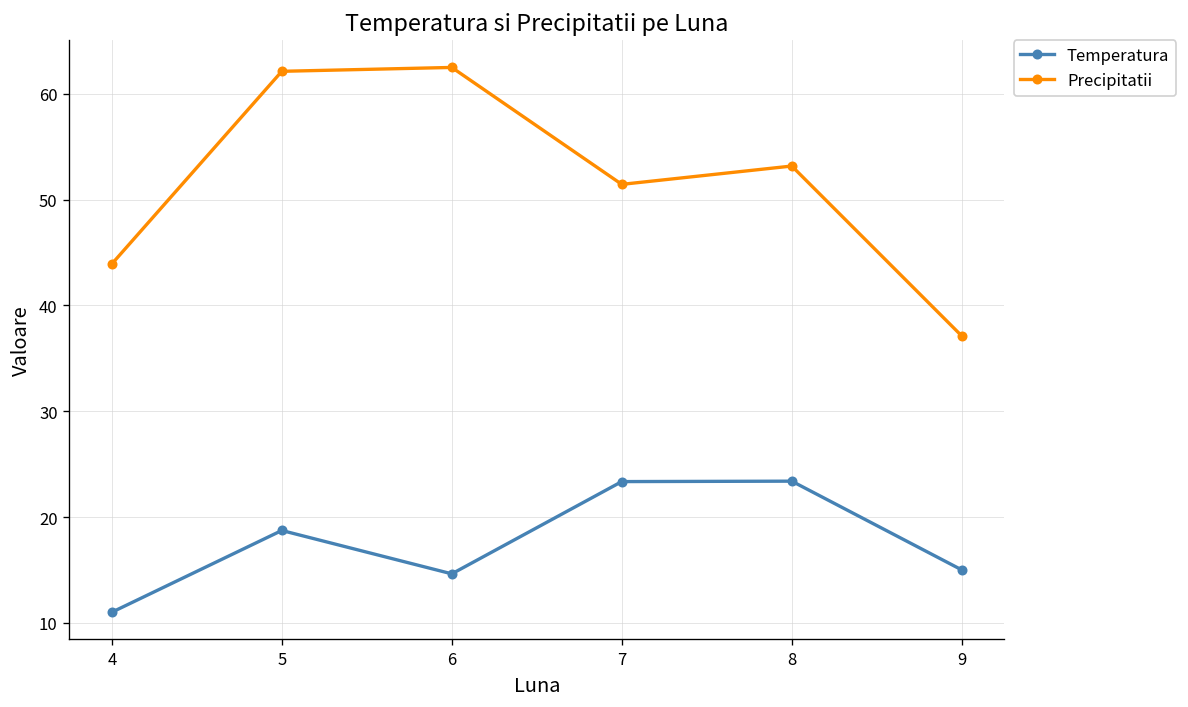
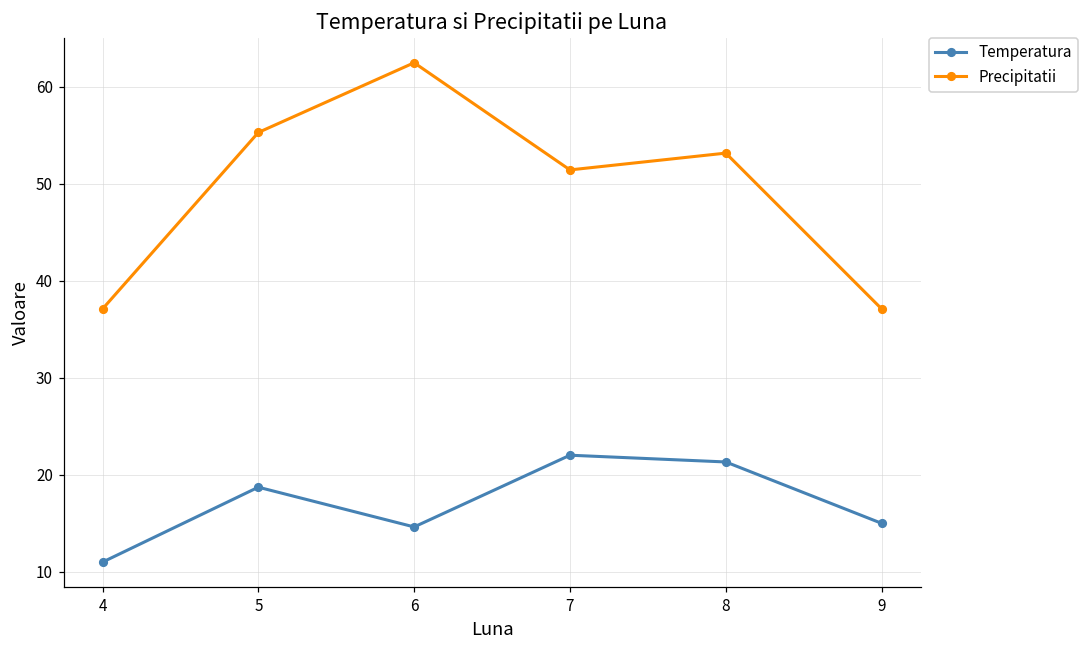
Precipitatii, 4: 44 -> 37
Precipitatii, 5: 62 -> 55
Temperatura, 7: 23 -> 22
Temperatura, 8: 23 -> 21
